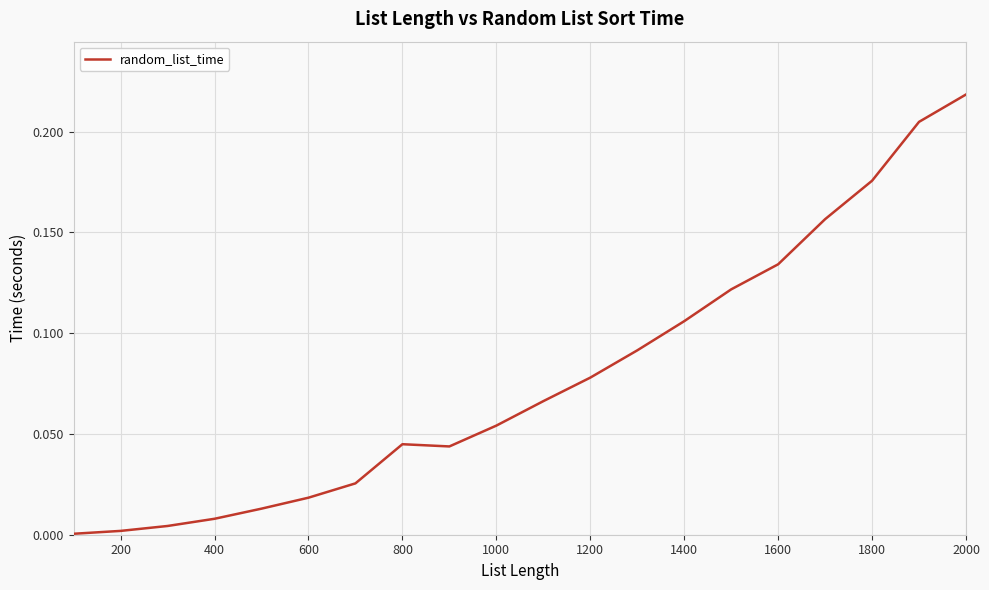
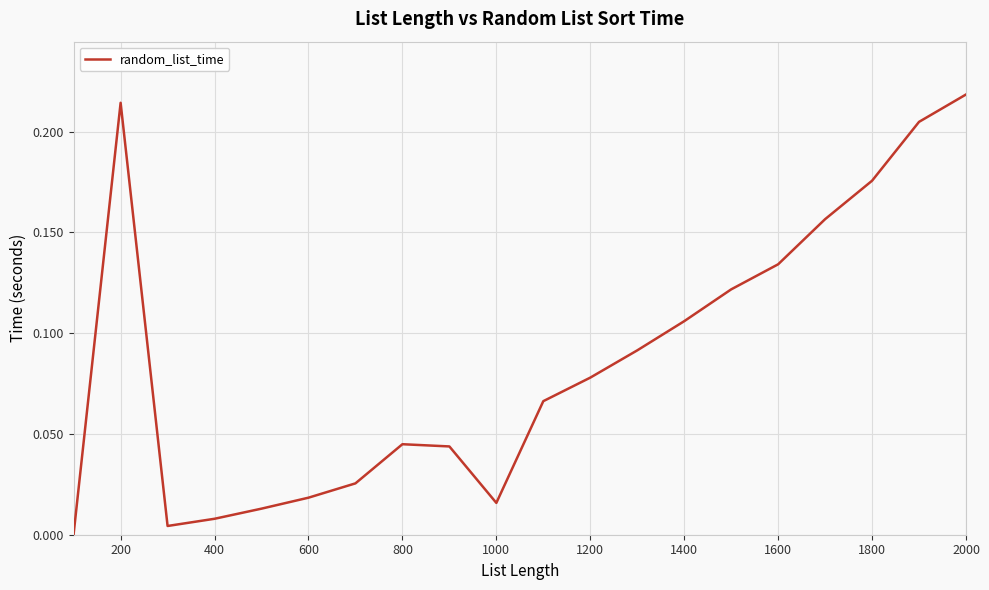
200: 0.002 -> 0.214
1000: 0.054 -> 0.016
